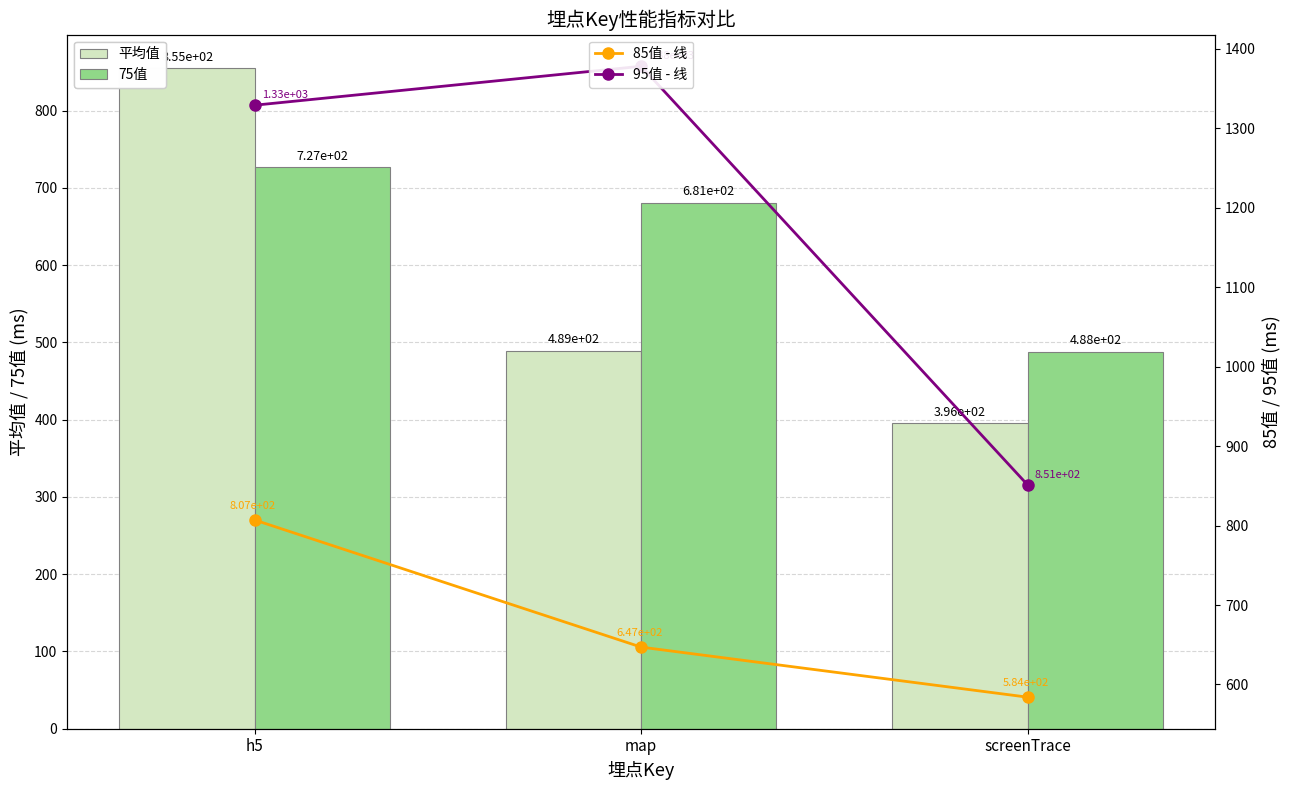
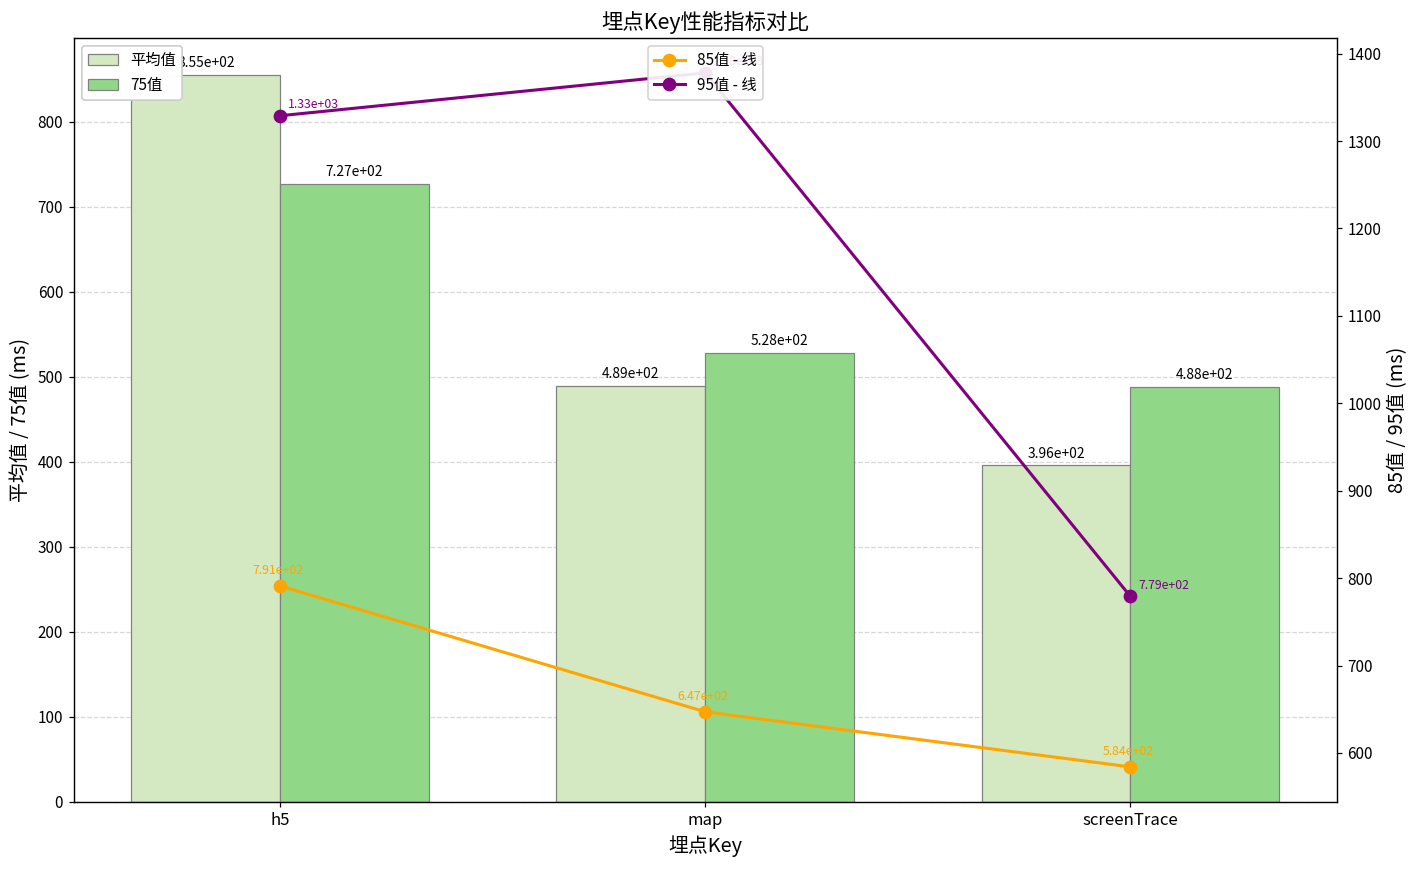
75值, map: 6.81e+02 -> 5.28e+02
85值 - 线, h5: 8.07e+02 -> 7.91e+02
95值 - 线, screenTrace: 8.51e+02 -> 7.79e+02
